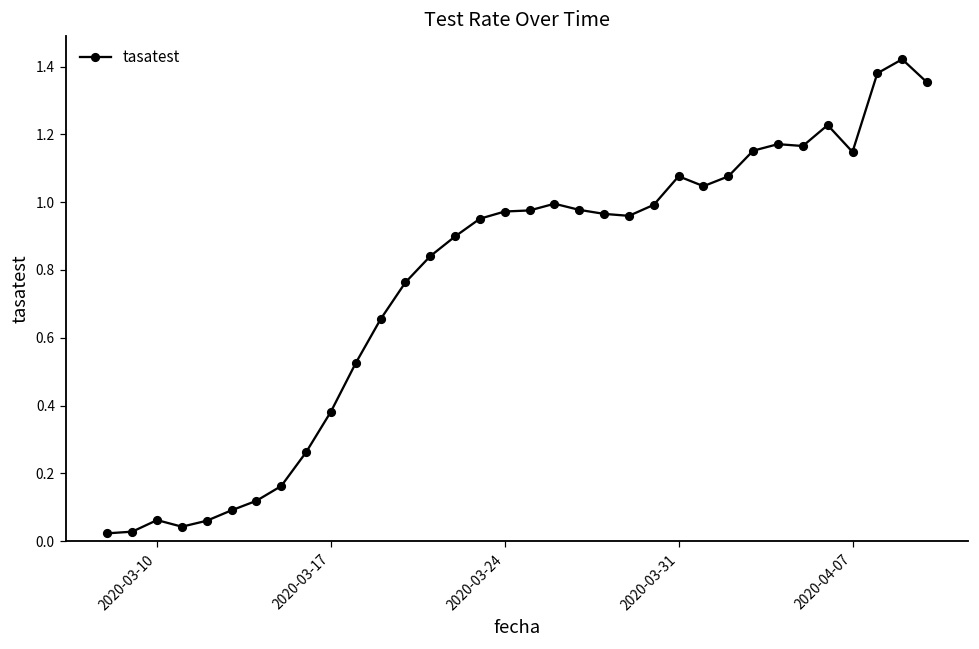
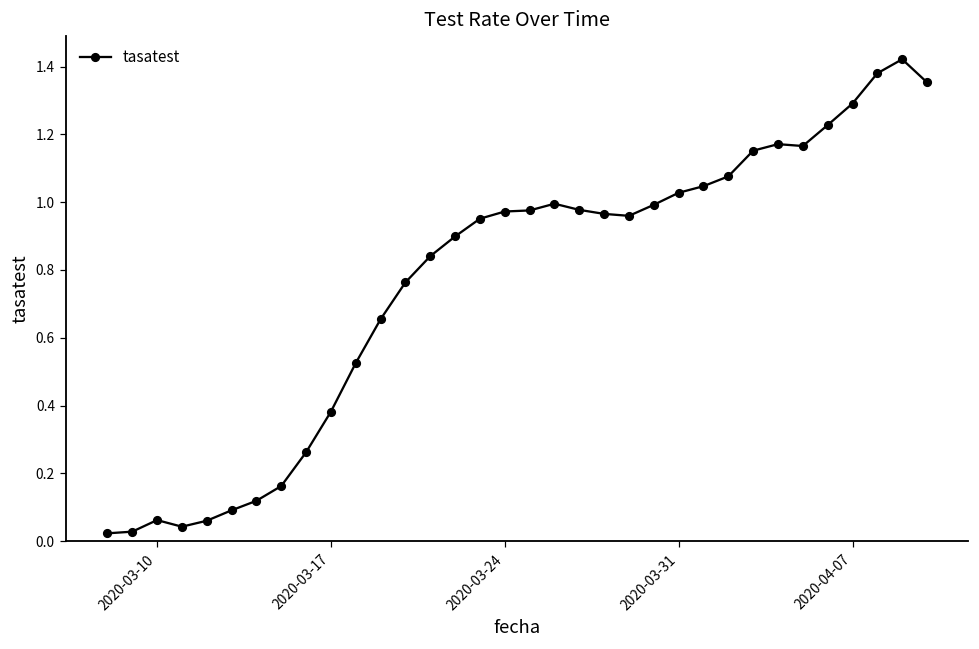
2020-03-31: 1.08 -> 1.03
2020-04-07: 1.15 -> 1.29
